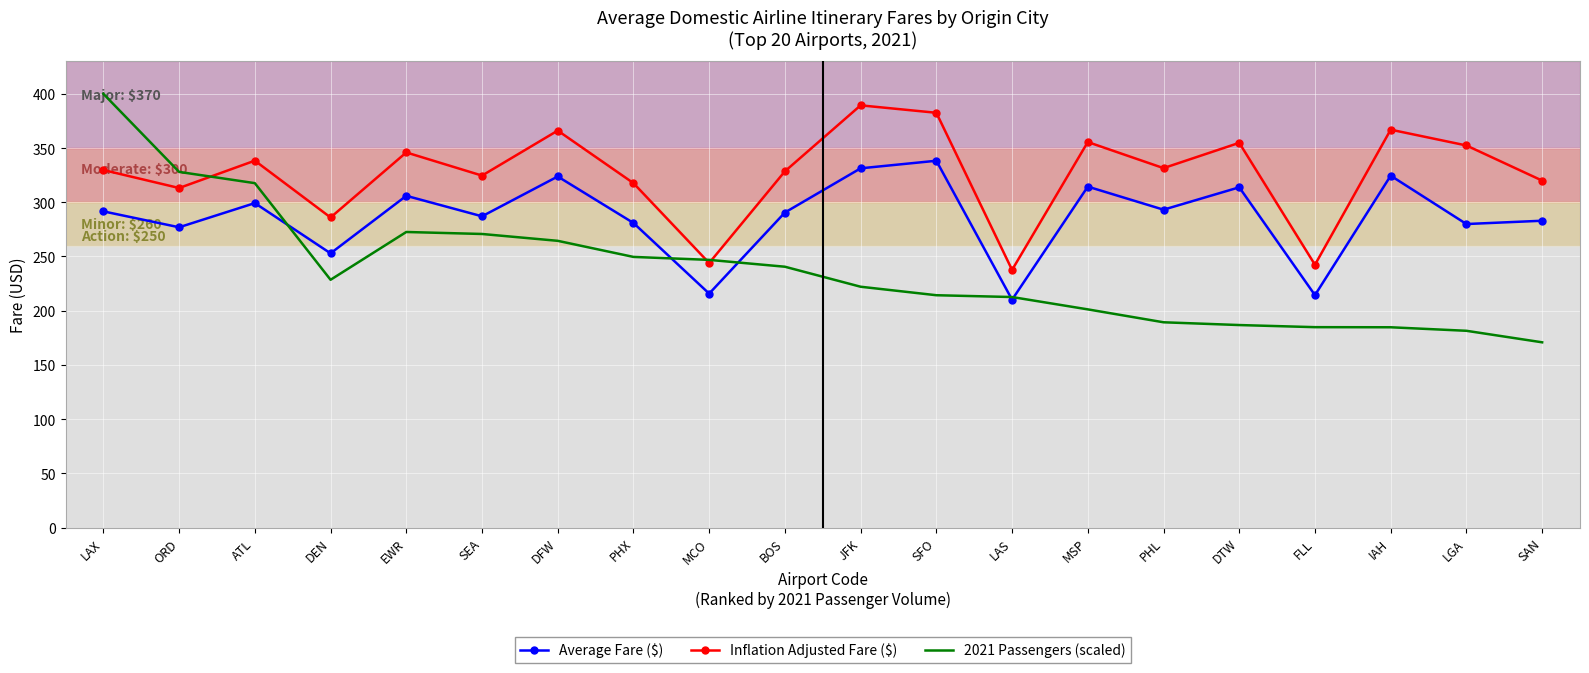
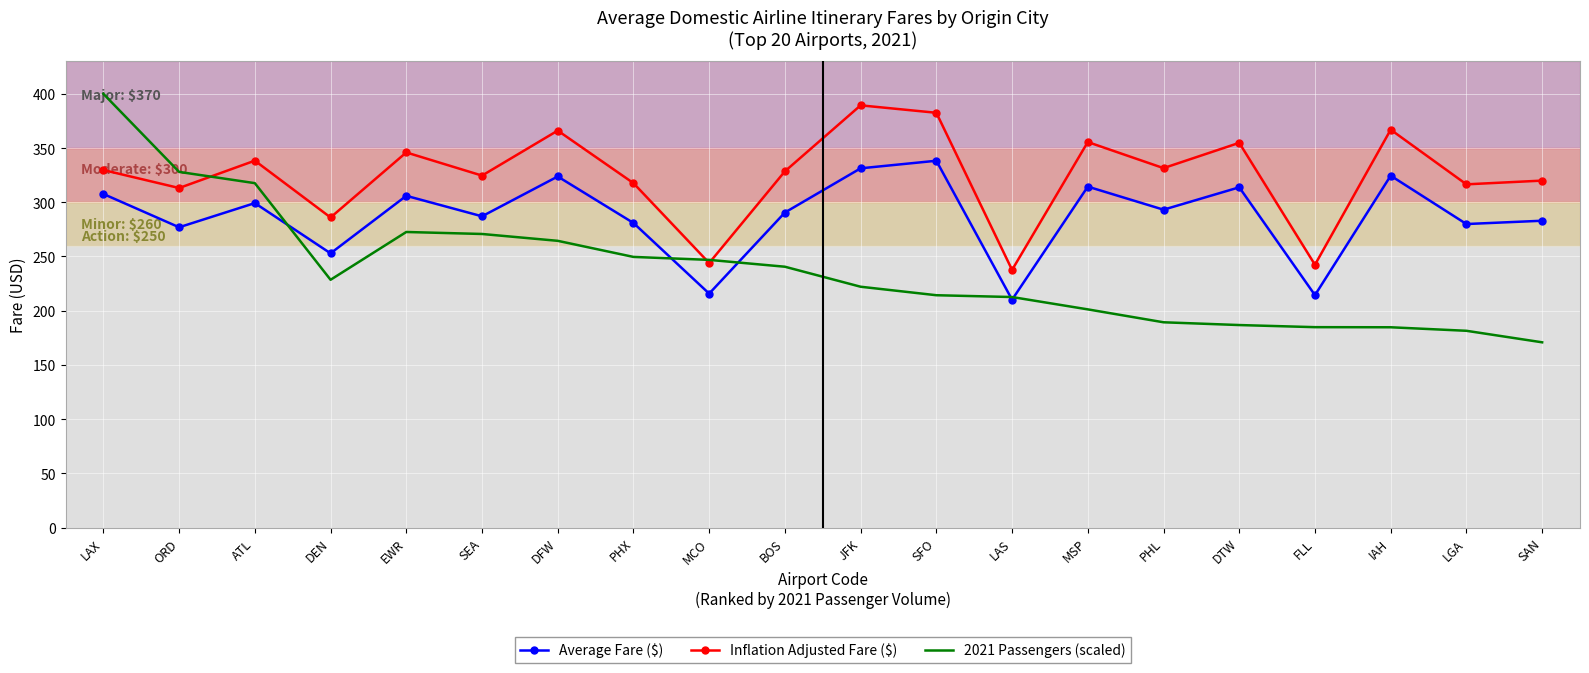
Average Fare ($), LAX: 292 -> 308
Inflation Adjusted Fare ($), LGA: 352 -> 317
